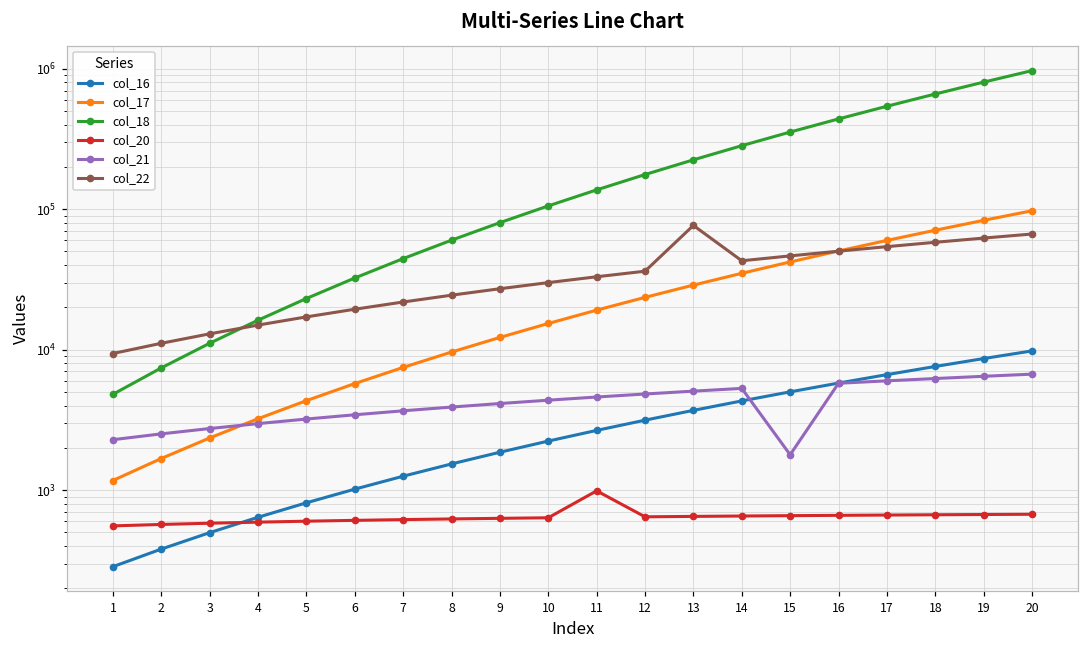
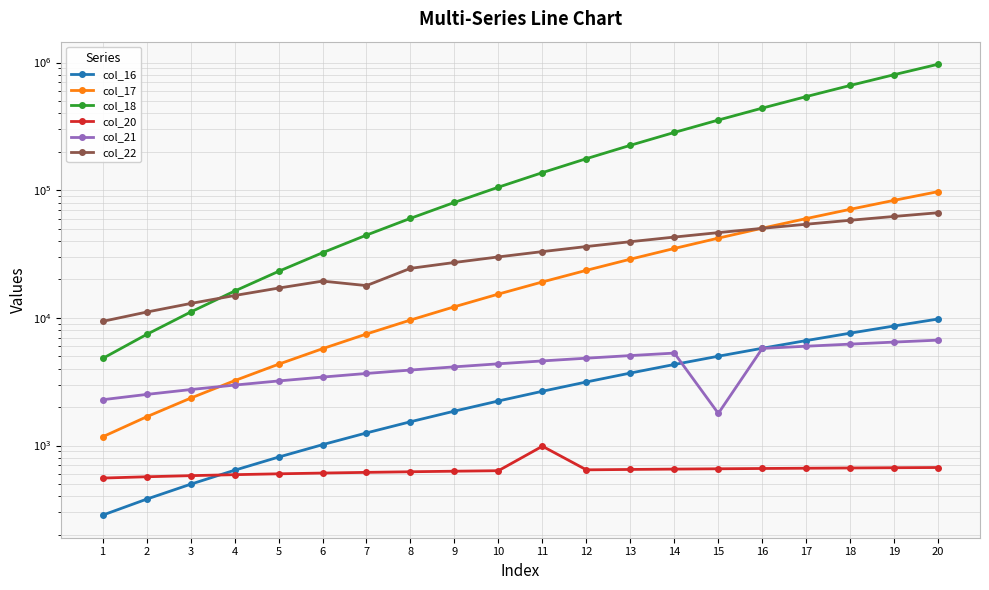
col_22, 7: 22000 -> 18000
col_22, 13: 80000 -> 39000
